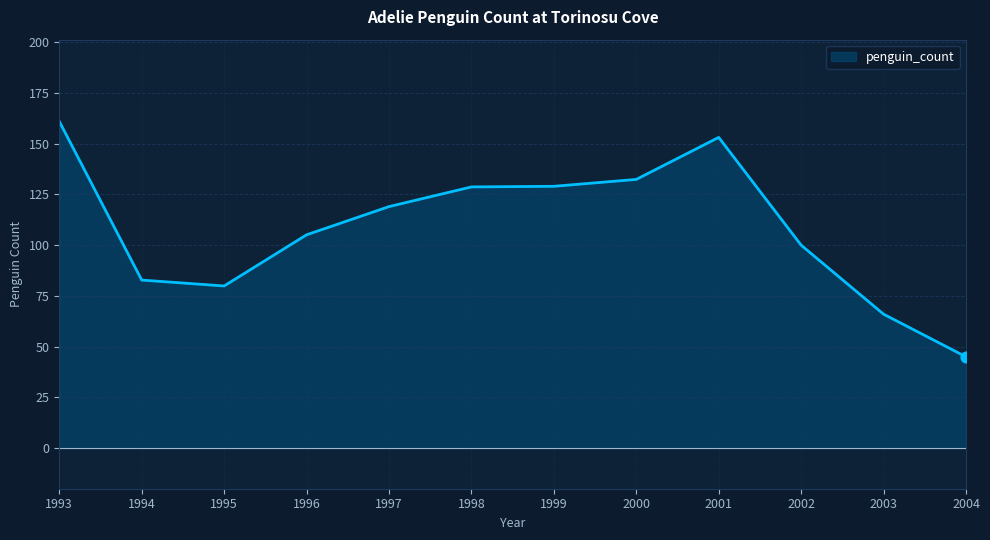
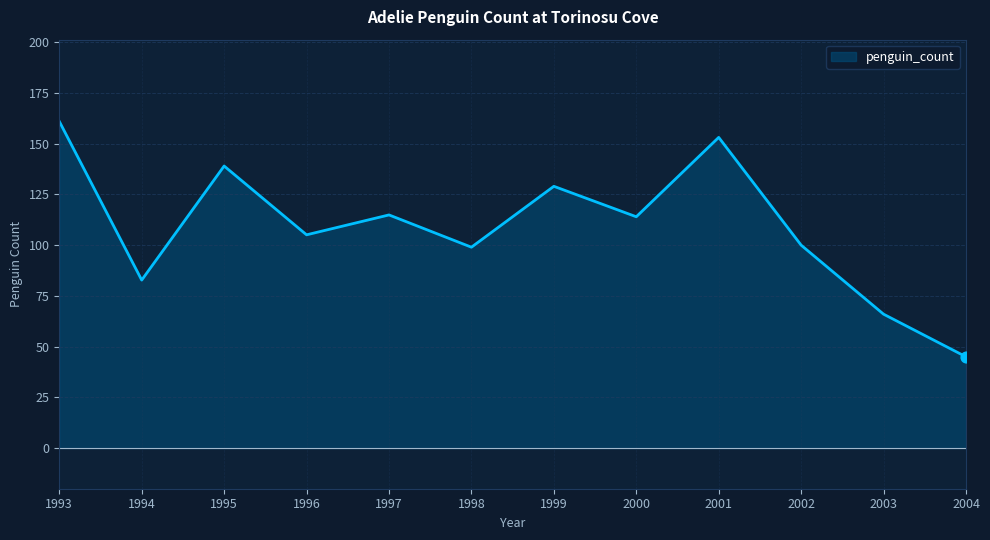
penguin_count, 1995: 80 -> 139
penguin_count, 1997: 119 -> 115
penguin_count, 1998: 129 -> 99
penguin_count, 2000: 132 -> 114
